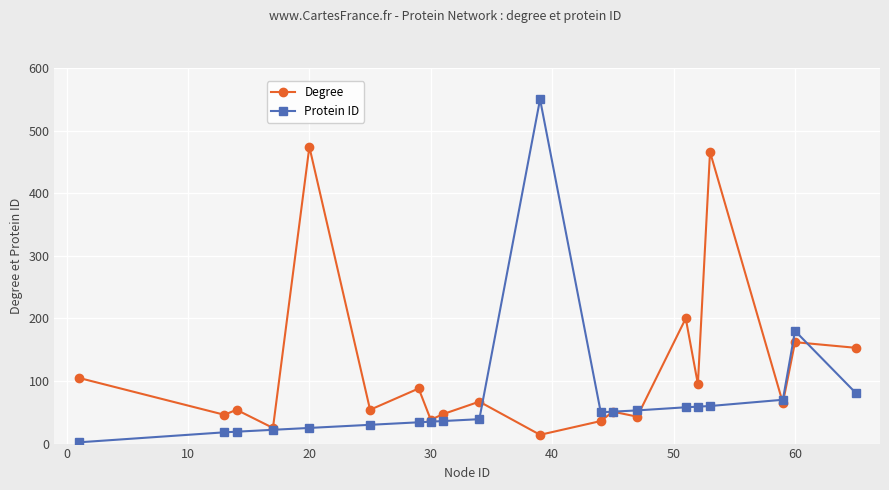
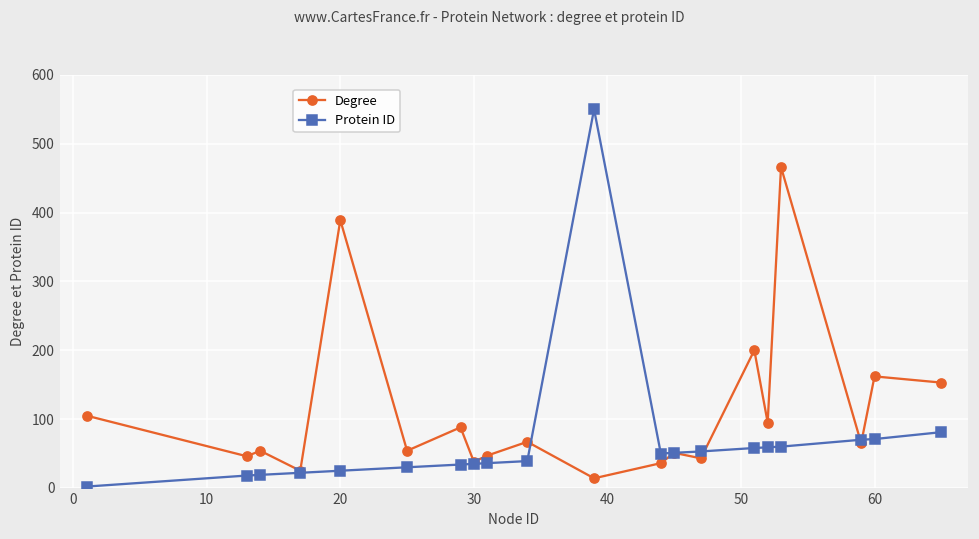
Degree, 20: 470 -> 390
Protein ID, 60: 180 -> 70
